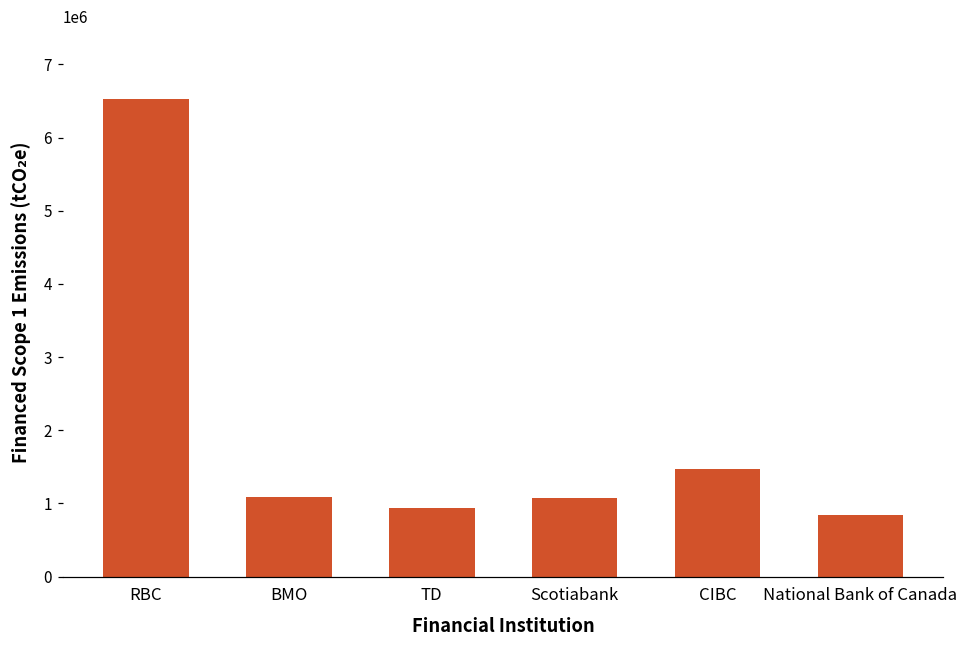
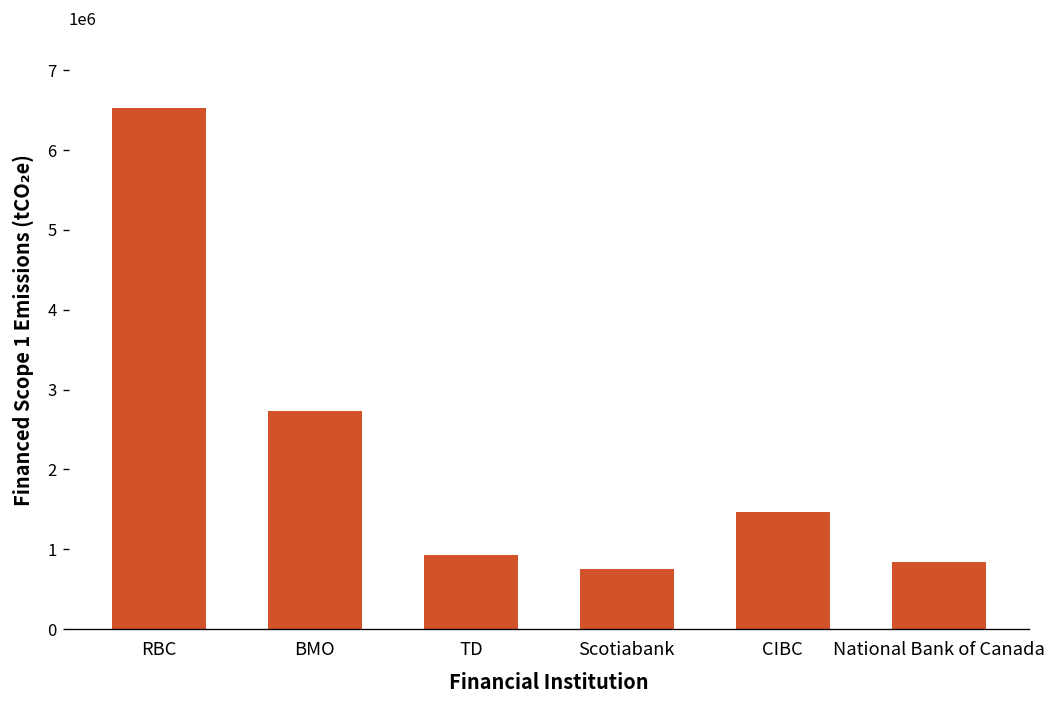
BMO: 1100000 -> 2700000
Scotiabank: 1100000 -> 800000
